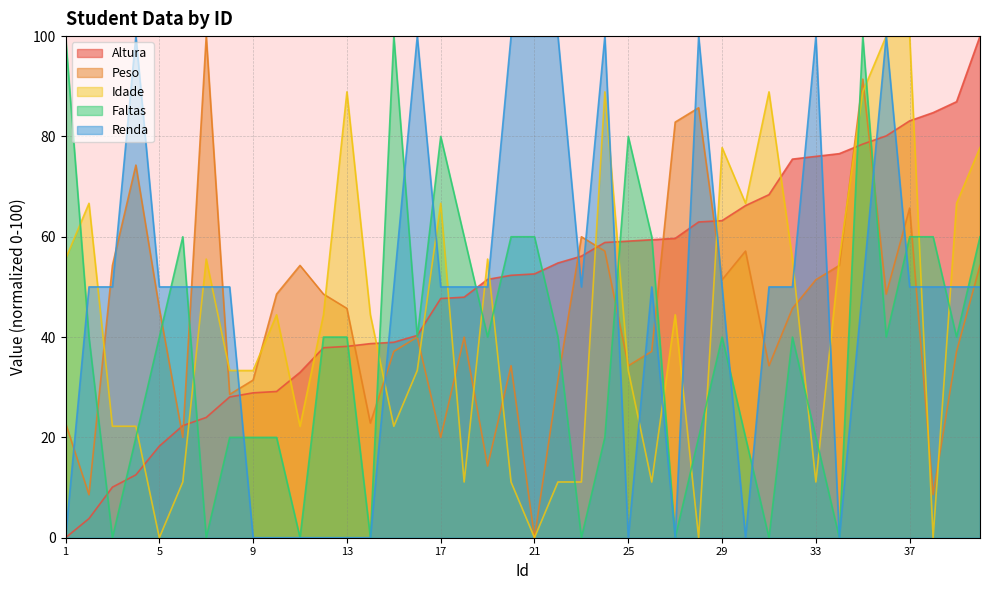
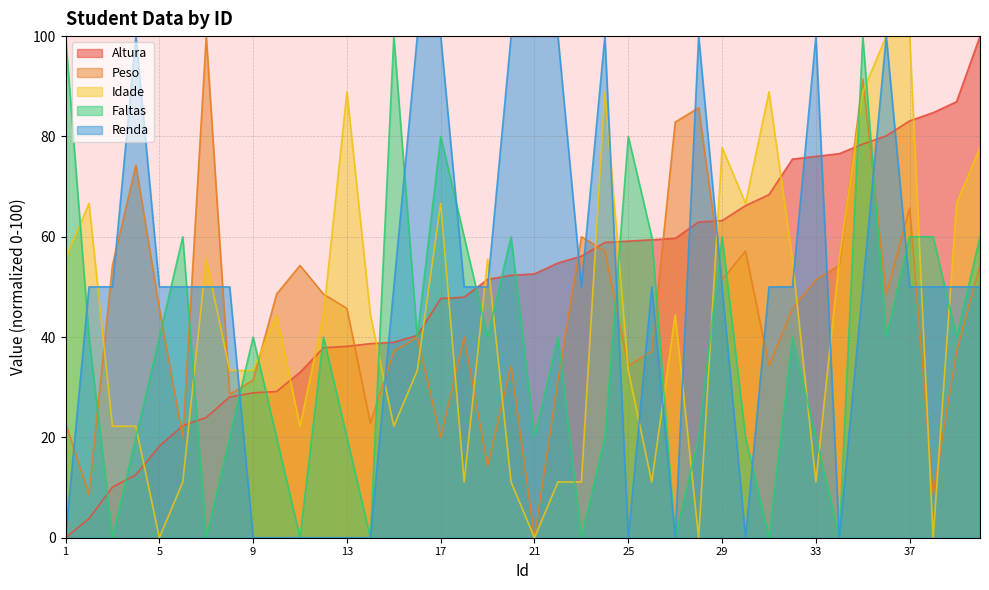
Faltas, 9: 20 -> 40
Faltas, 13: 40 -> 20
Renda, 17: 50 -> 100
Faltas, 21: 60 -> 20
Faltas, 29: 40 -> 60
